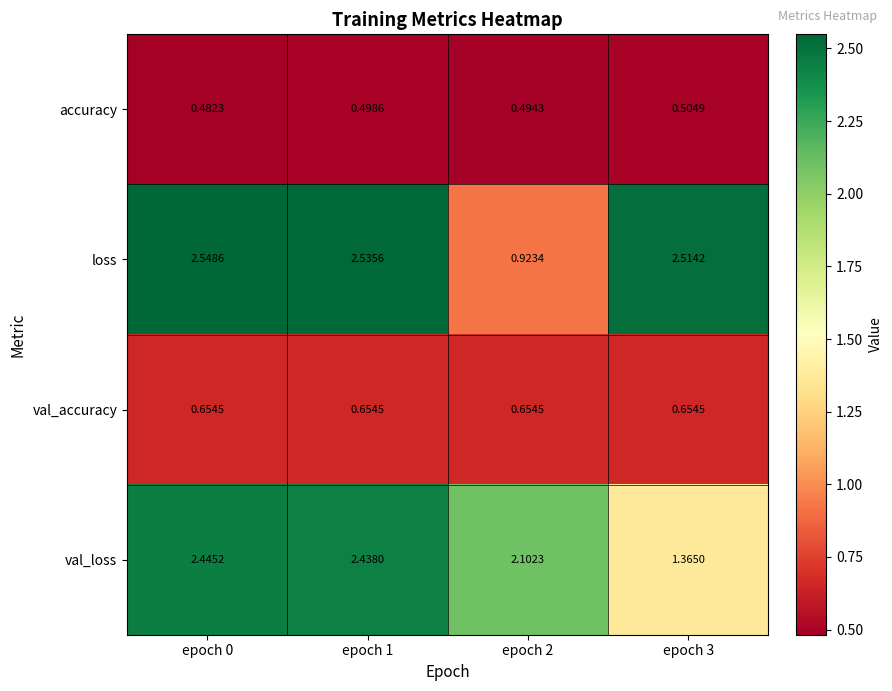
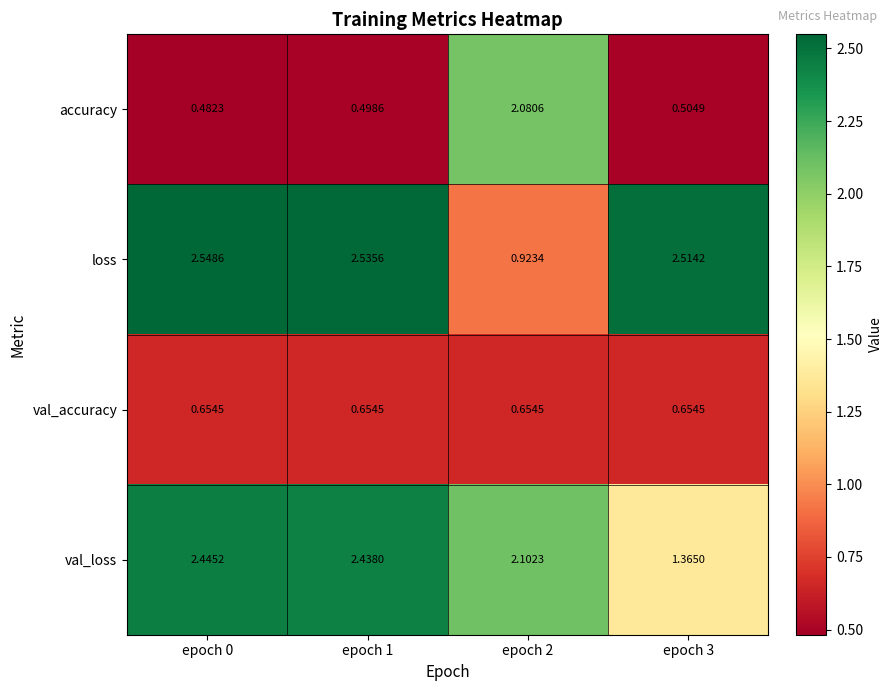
accuracy, epoch 2: 0.4943 -> 2.0806
